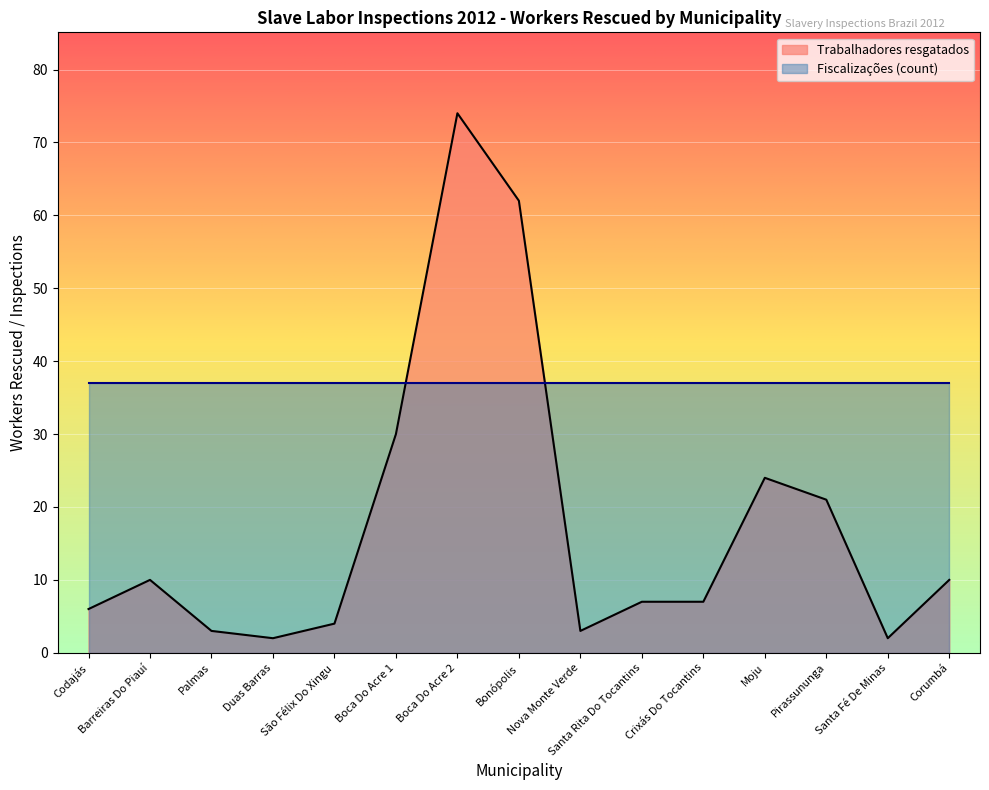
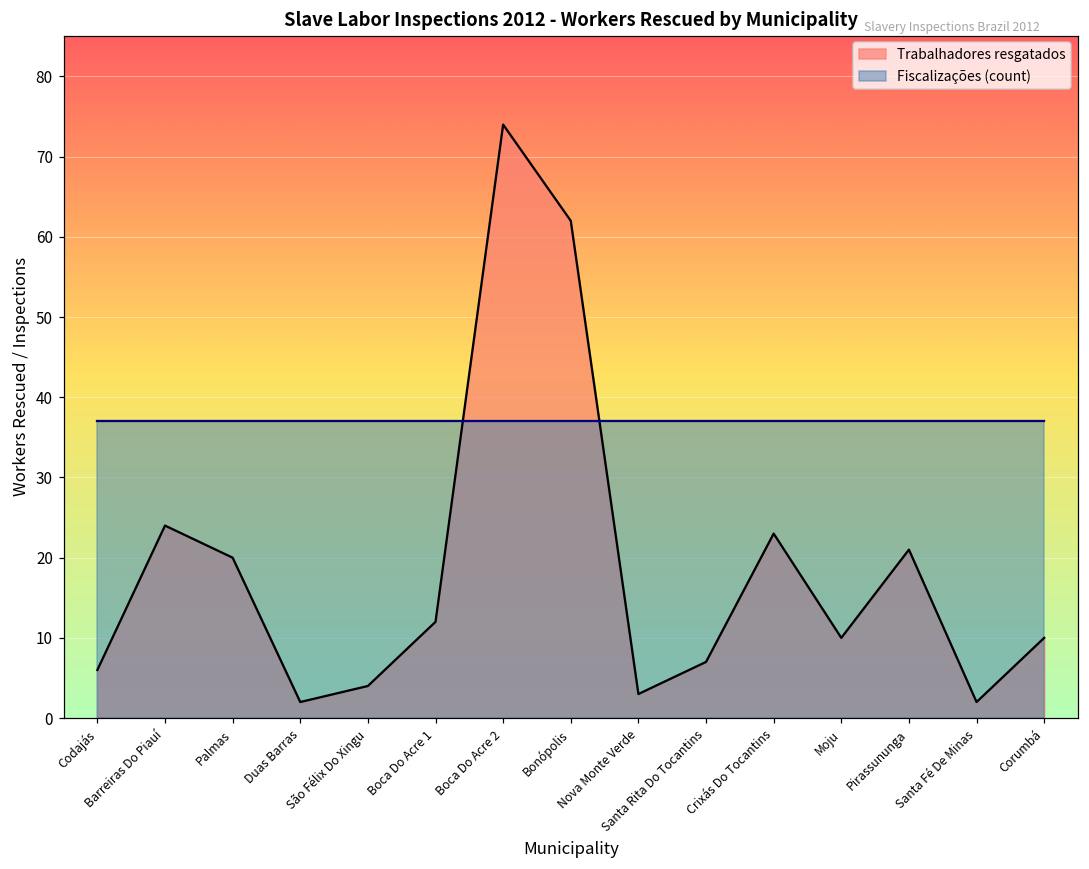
Trabalhadores resgatados, Barreiras Do Piauí: 10 -> 24
Trabalhadores resgatados, Palmas: 3 -> 20
Trabalhadores resgatados, Boca Do Acre 1: 30 -> 12
Trabalhadores resgatados, Crixás Do Tocantins: 7 -> 23
Trabalhadores resgatados, Moju: 24 -> 10
